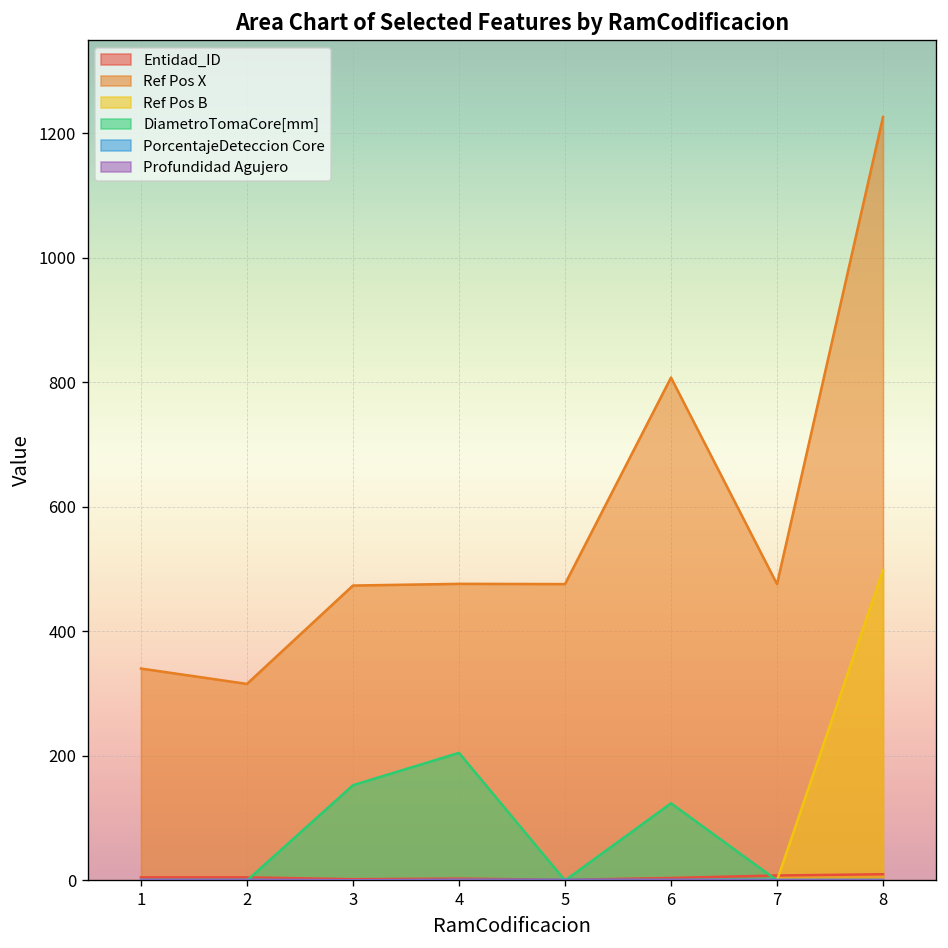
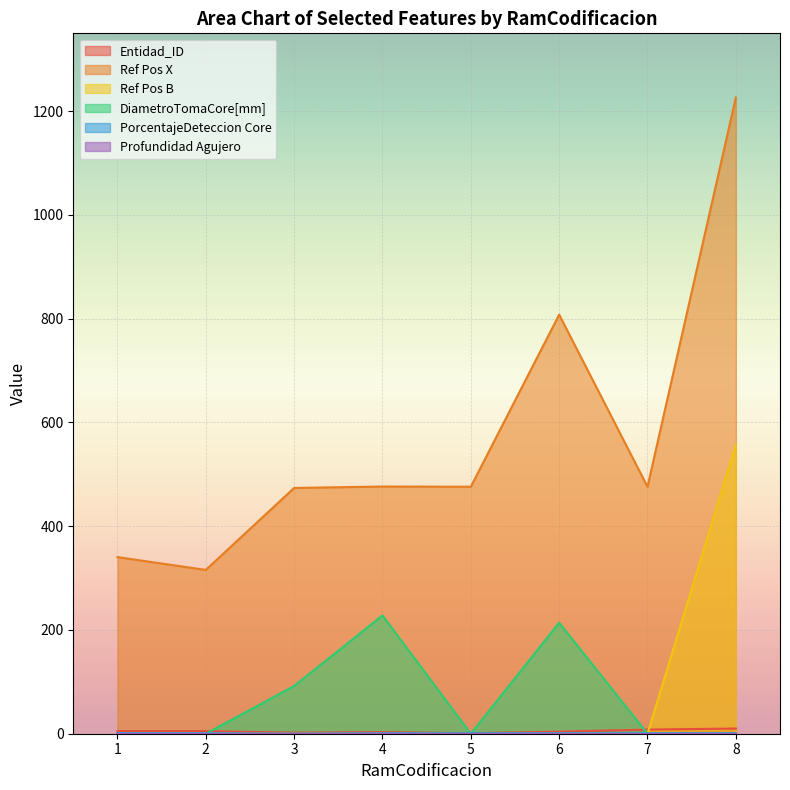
DiametroTomaCore[mm], 3: 150 -> 90
DiametroTomaCore[mm], 4: 210 -> 230
DiametroTomaCore[mm], 6: 120 -> 210
Ref Pos B, 8: 500 -> 560
